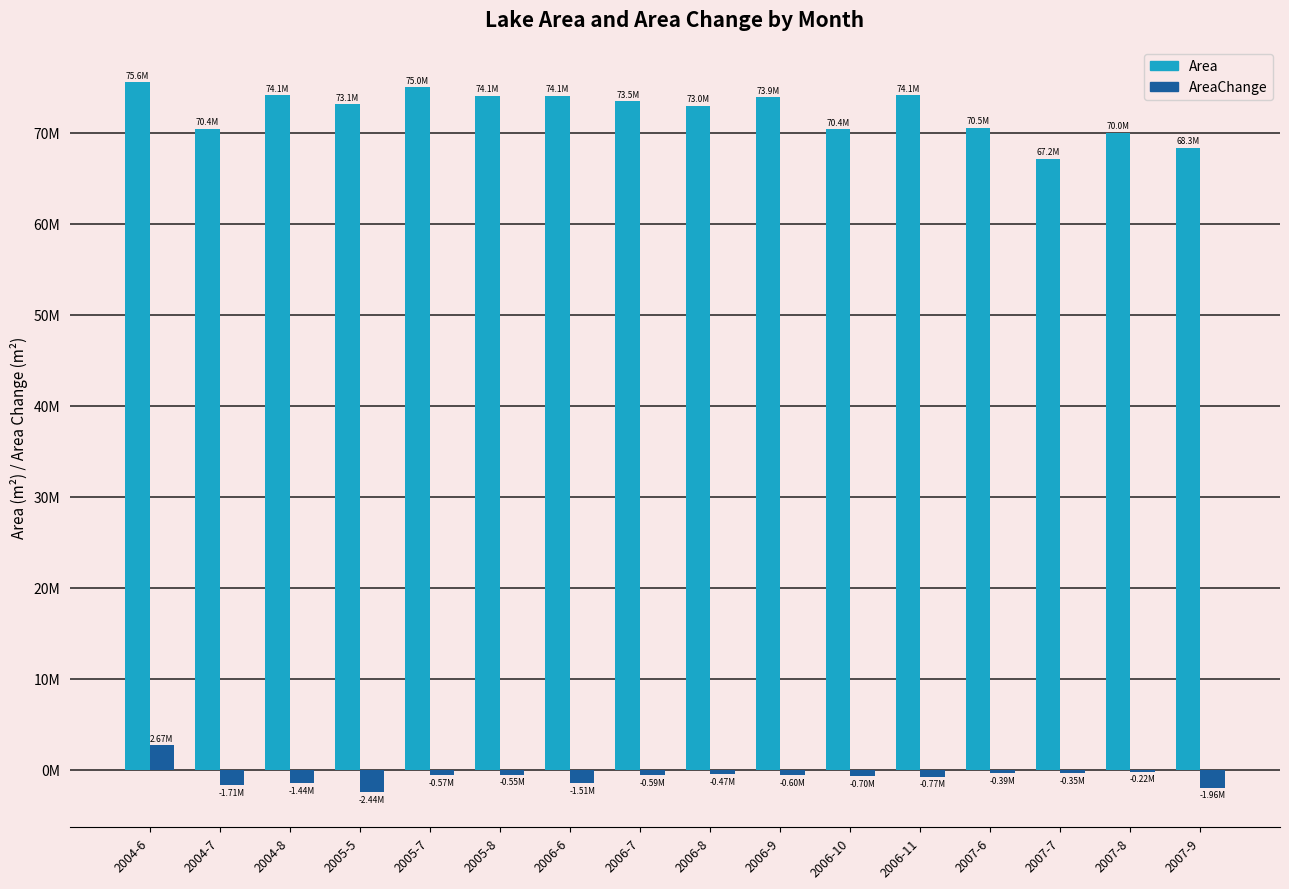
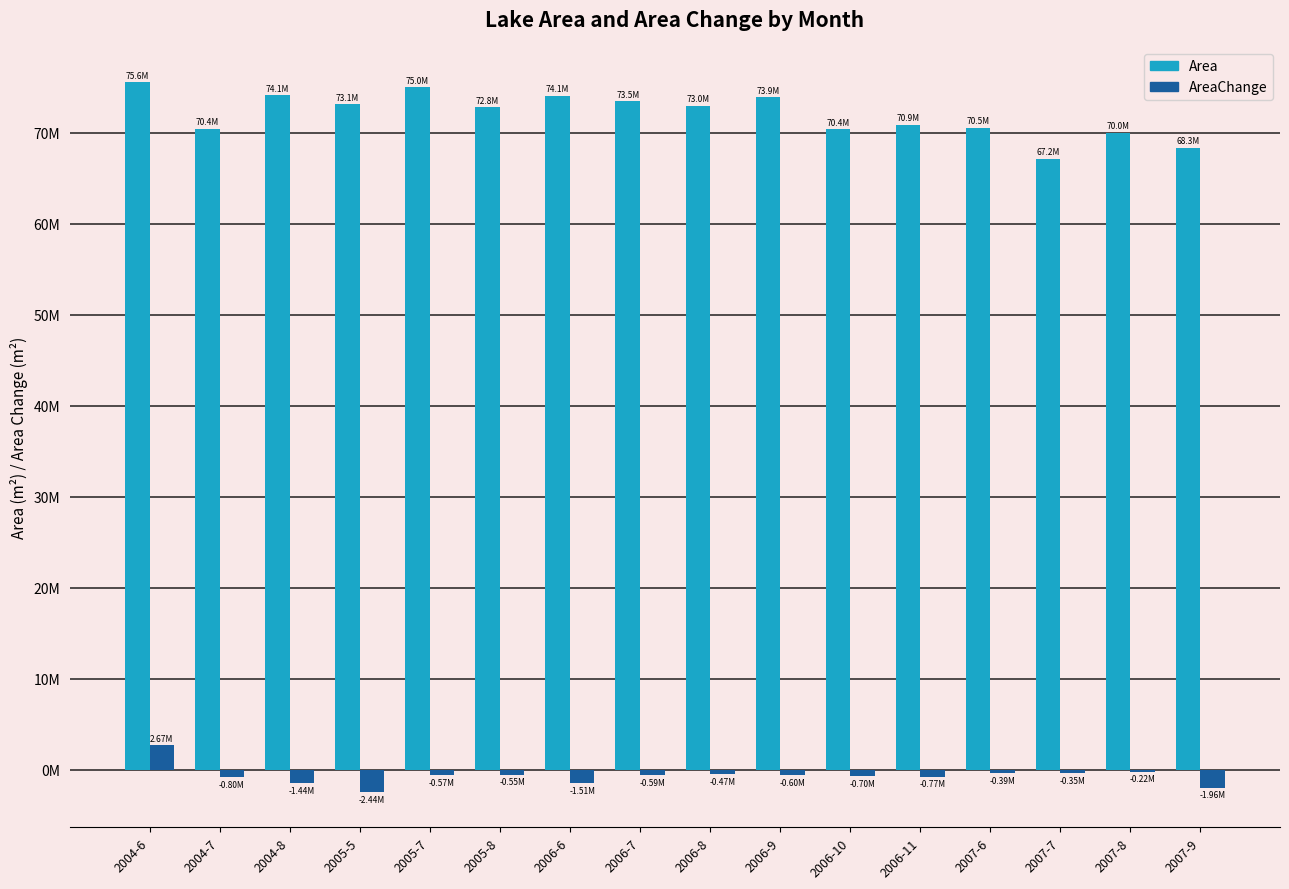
AreaChange, 2004-7: -1.71M -> -0.80M
Area, 2005-8: 74.1M -> 72.8M
Area, 2006-11: 74.1M -> 70.9M
